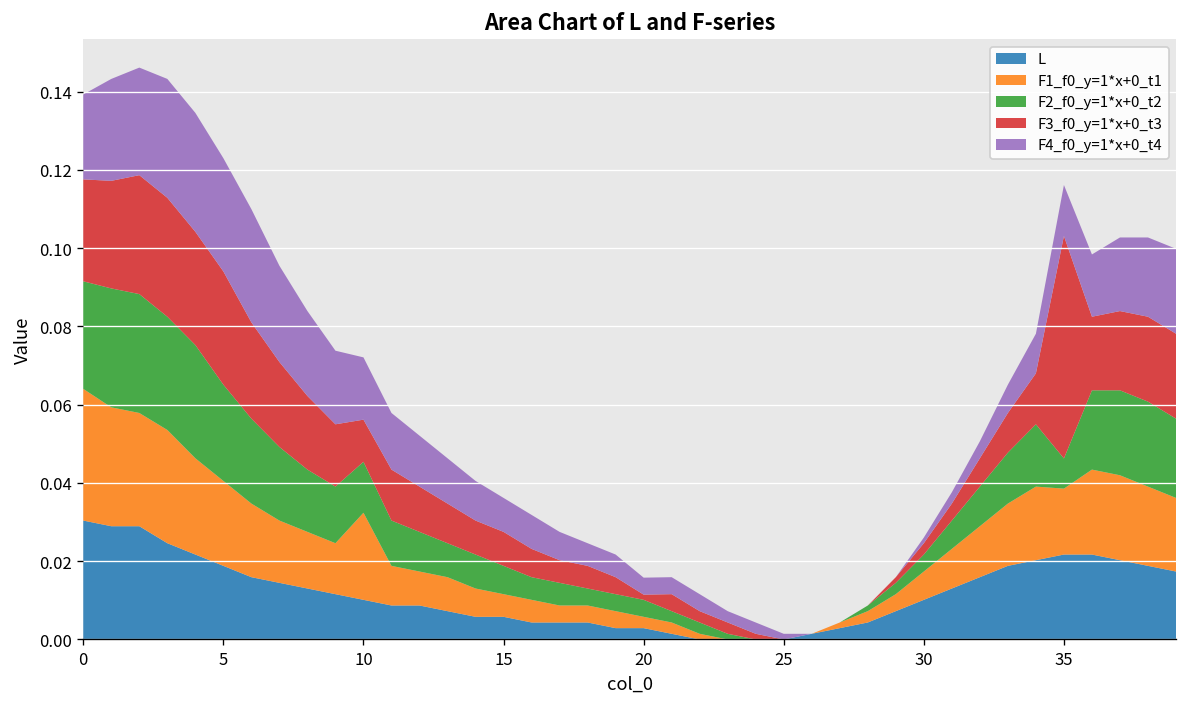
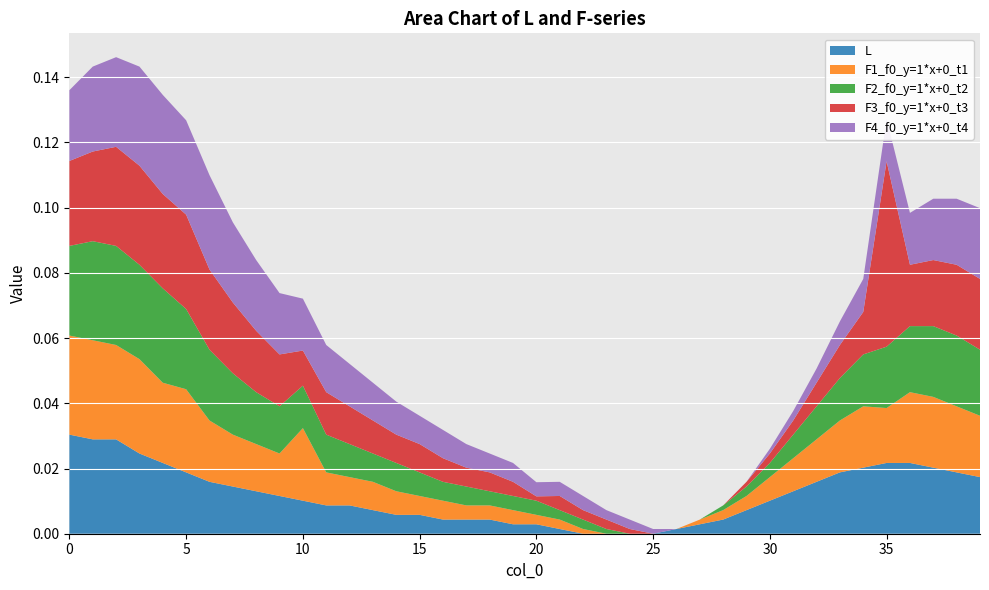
F1_f0_y=1*x+0_t1, 0: 0.034 -> 0.030
F1_f0_y=1*x+0_t1, 5: 0.022 -> 0.026
F2_f0_y=1*x+0_t2, 35: 0.008 -> 0.019
